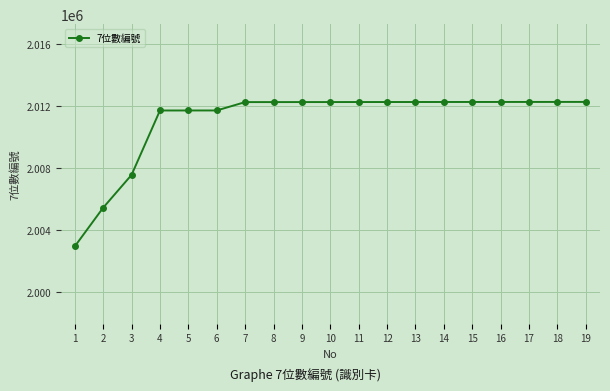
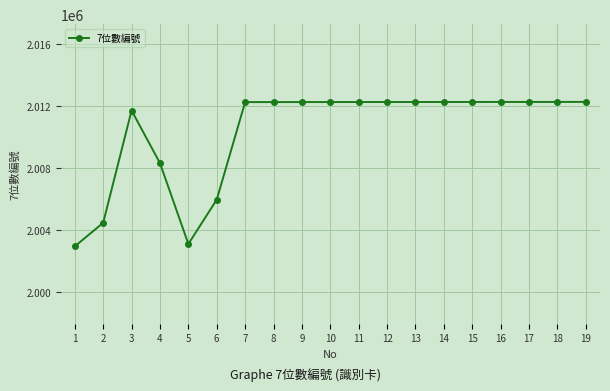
2: 2005500 -> 2004500
3: 2007600 -> 2011700
4: 2011700 -> 2008300
5: 2011700 -> 2003100
6: 2011700 -> 2006000
